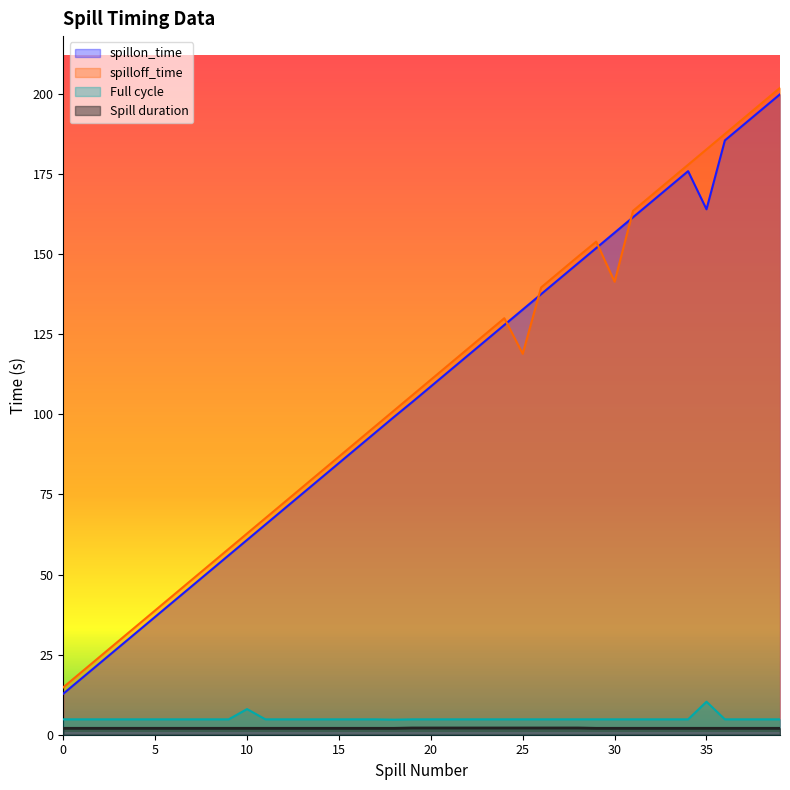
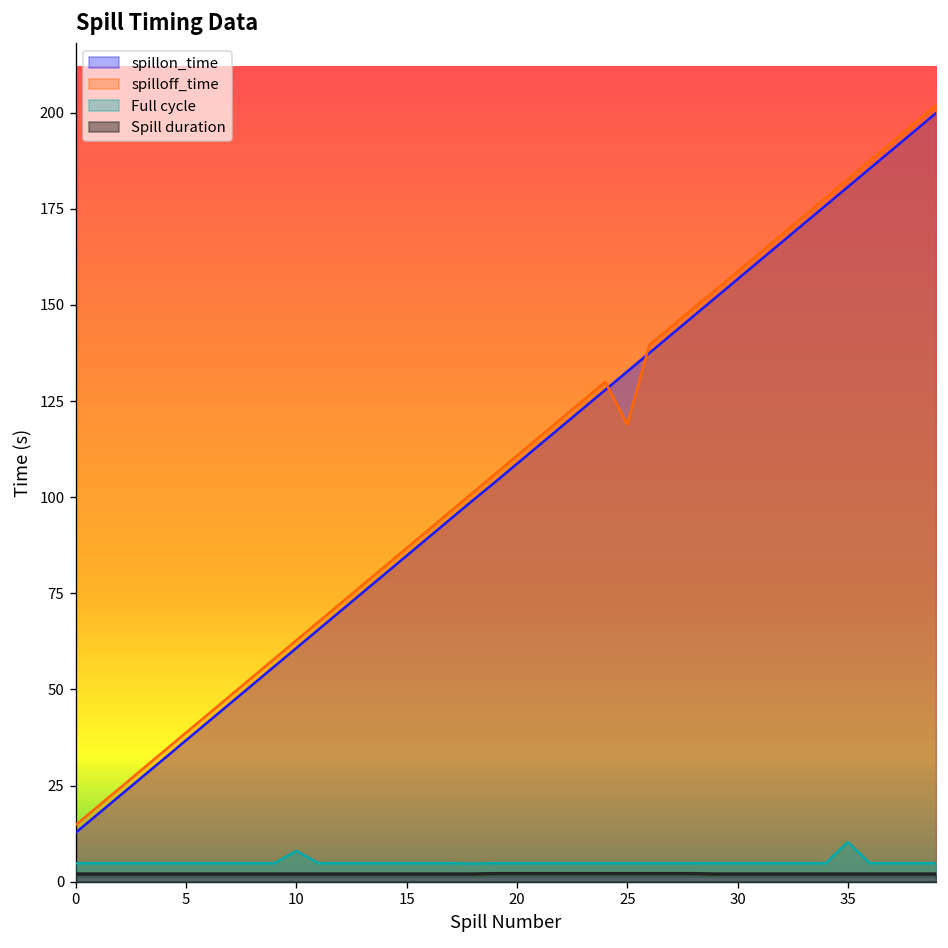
spilloff_time, 30: 141 -> 159
spillon_time, 35: 164 -> 181
